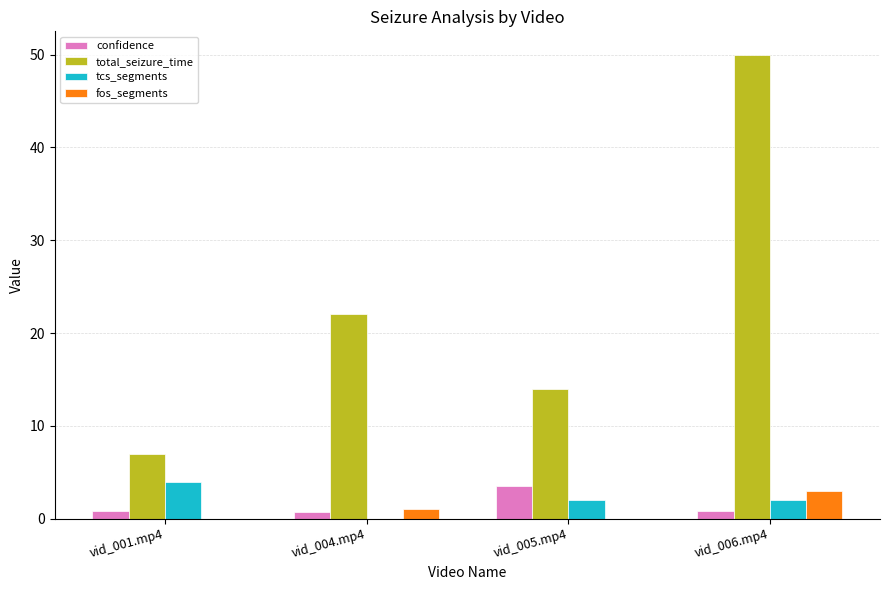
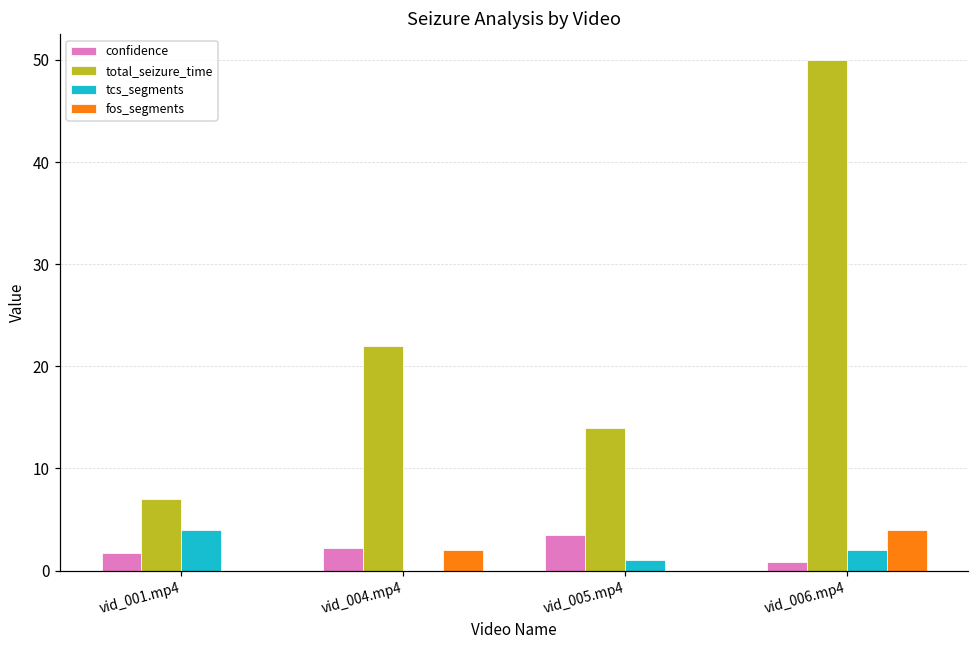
confidence, vid_001.mp4: 1 -> 2
confidence, vid_004.mp4: 1 -> 2
fos_segments, vid_004.mp4: 1 -> 2
tcs_segments, vid_005.mp4: 2 -> 1
fos_segments, vid_006.mp4: 3 -> 4
